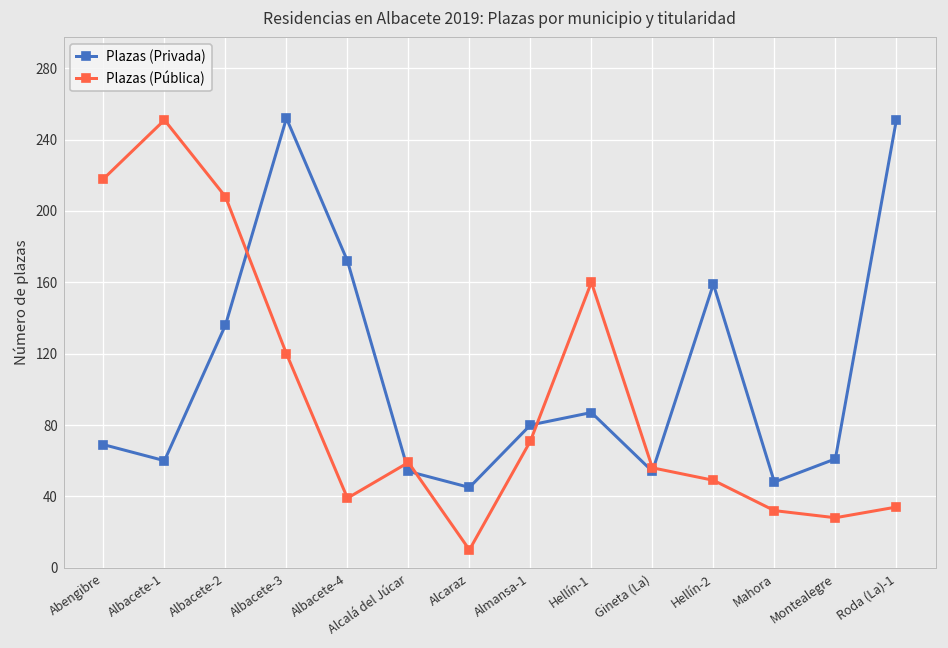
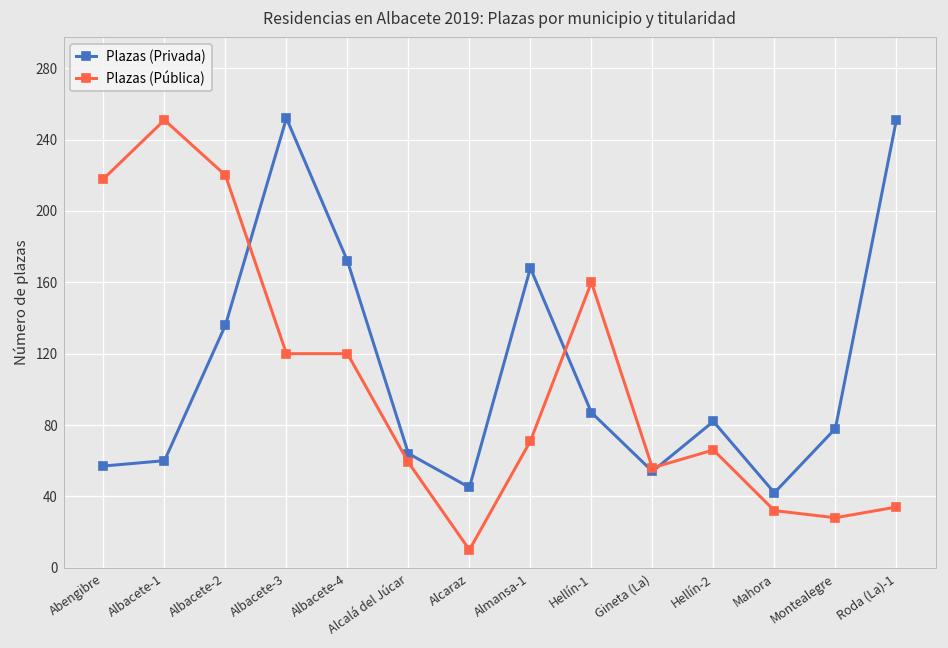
Plazas (Privada), Abengibre: 69 -> 57
Plazas (Pública), Albacete-2: 208 -> 220
Plazas (Pública), Albacete-4: 39 -> 120
Plazas (Privada), Alcalá del Júcar: 54 -> 64
Plazas (Privada), Almansa-1: 80 -> 168
Plazas (Privada), Hellín-2: 159 -> 82
Plazas (Pública), Hellín-2: 49 -> 66
Plazas (Privada), Mahora: 48 -> 42
Plazas (Privada), Montealegre: 61 -> 78
